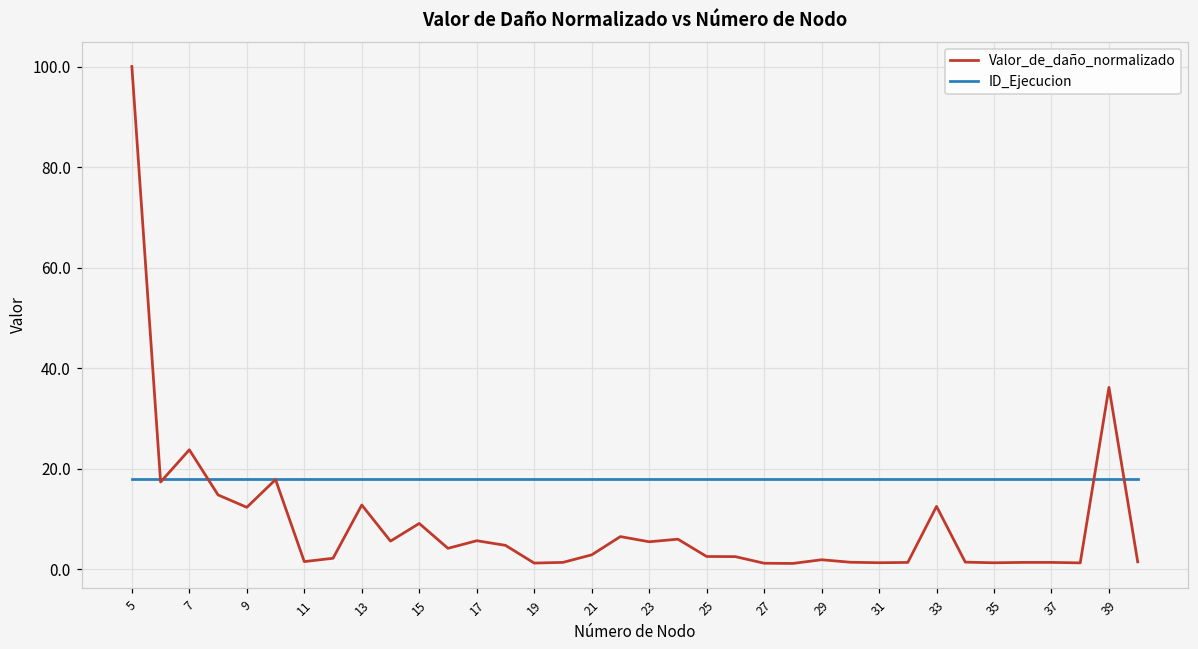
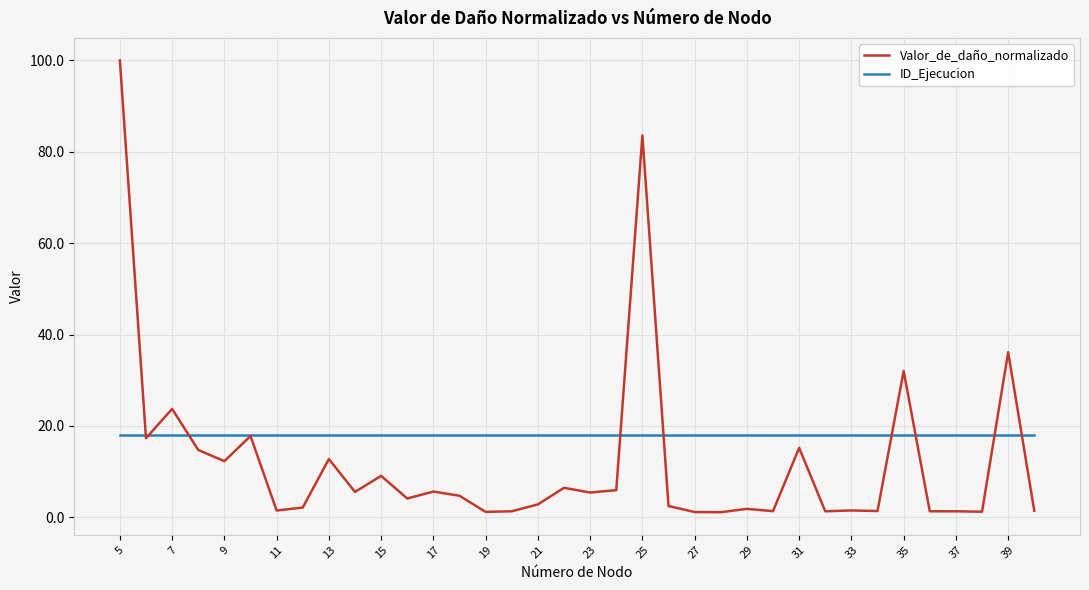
Valor_de_daño_normalizado, 25: 3 -> 84
Valor_de_daño_normalizado, 31: 1 -> 15
Valor_de_daño_normalizado, 33: 12 -> 2
Valor_de_daño_normalizado, 35: 1 -> 32
